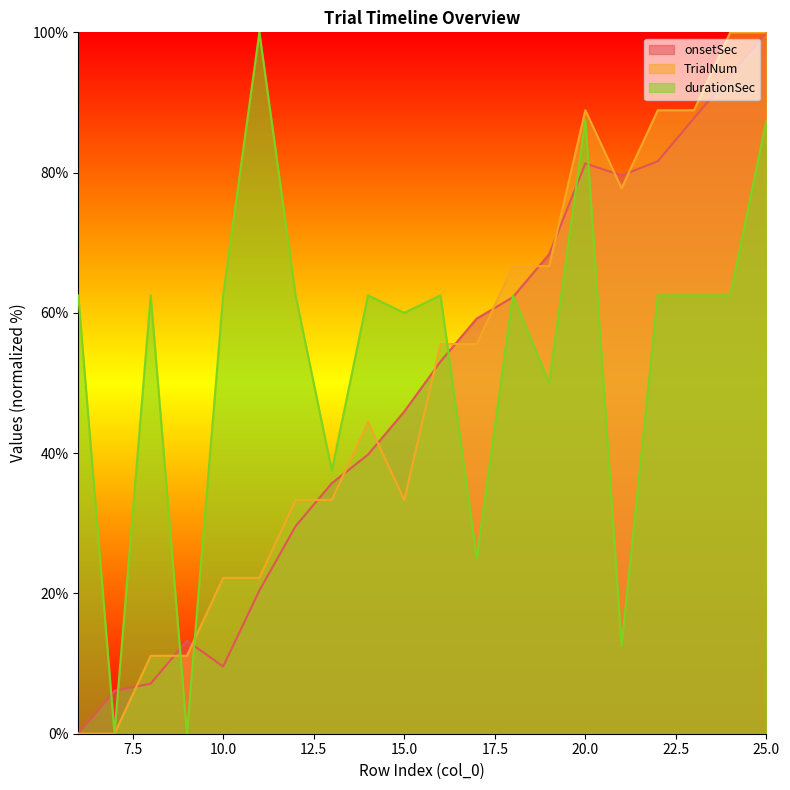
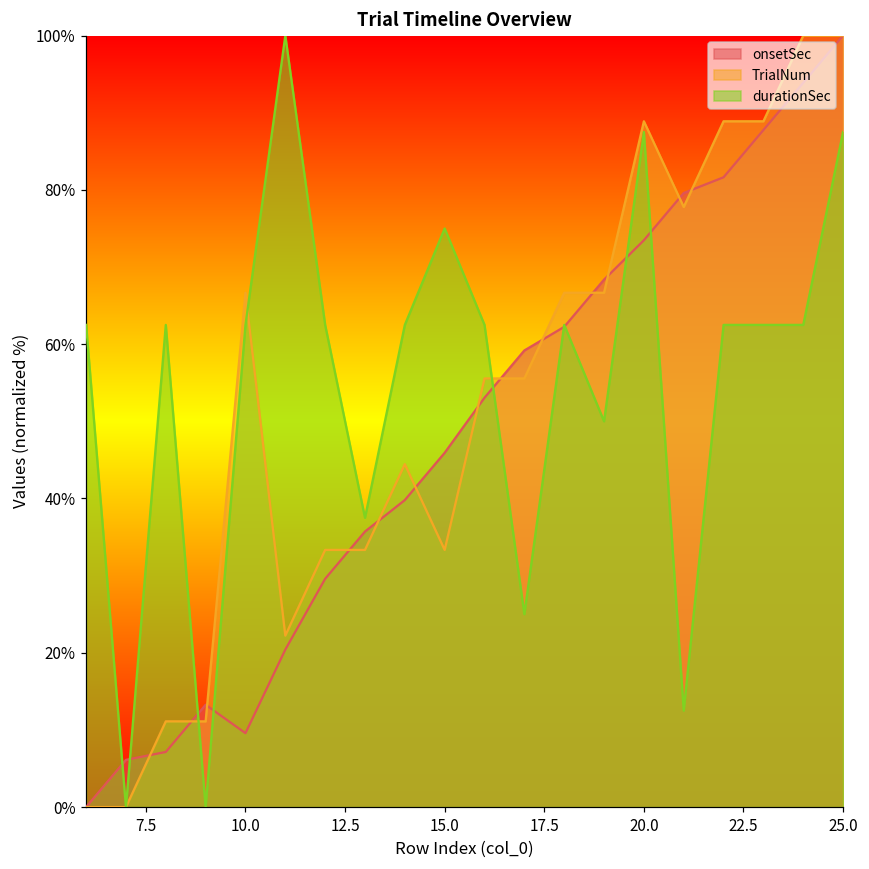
TrialNum, 10.0: 22% -> 67%
durationSec, 15.0: 60% -> 75%
onsetSec, 20.0: 81% -> 73%
